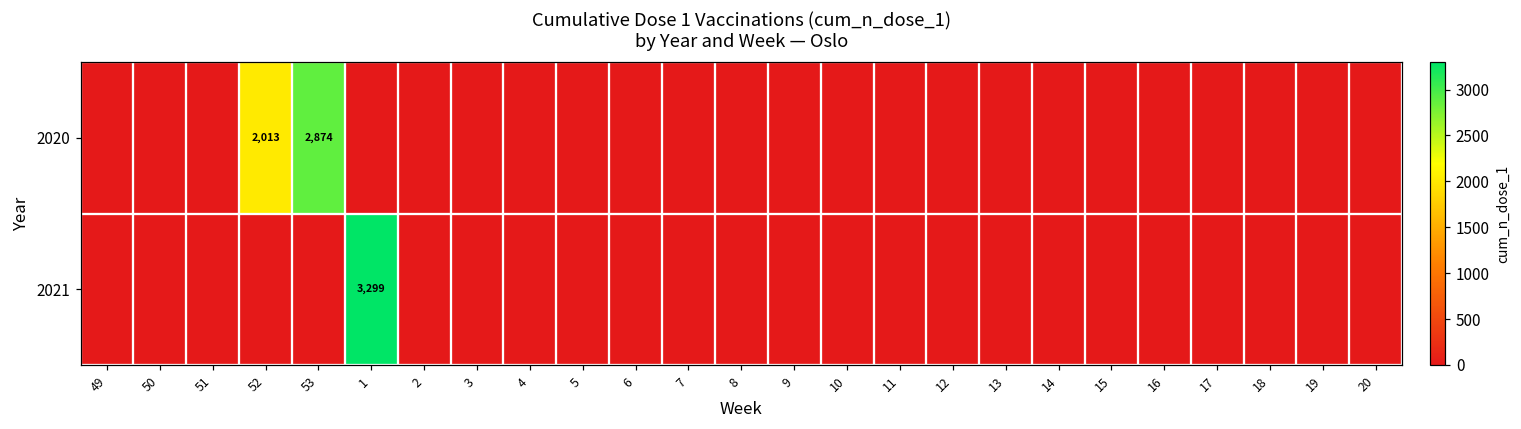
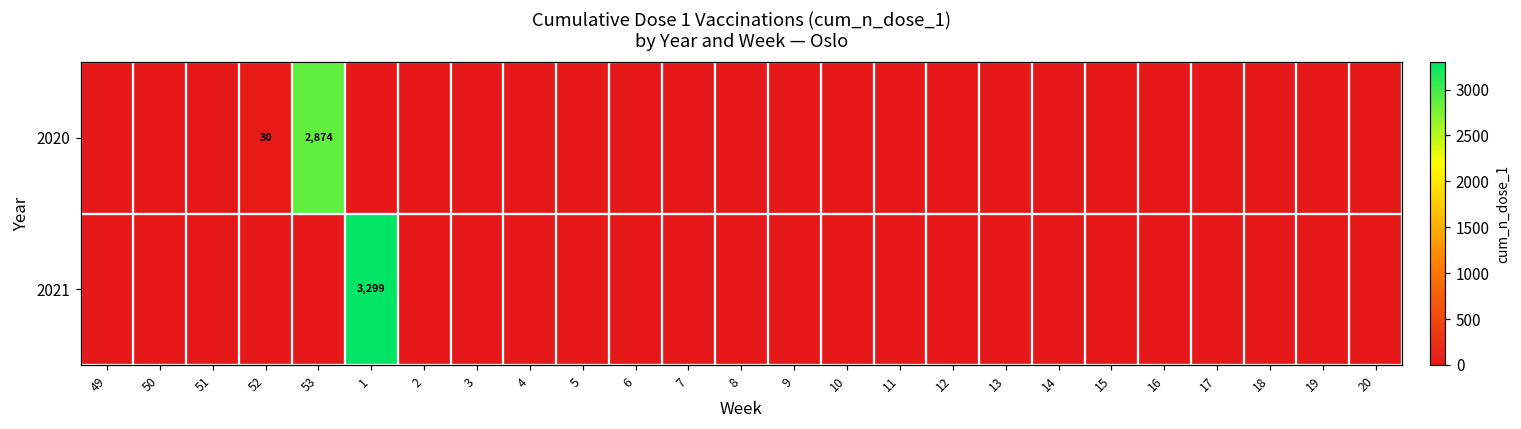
2020, 52: 2,013 -> 30
